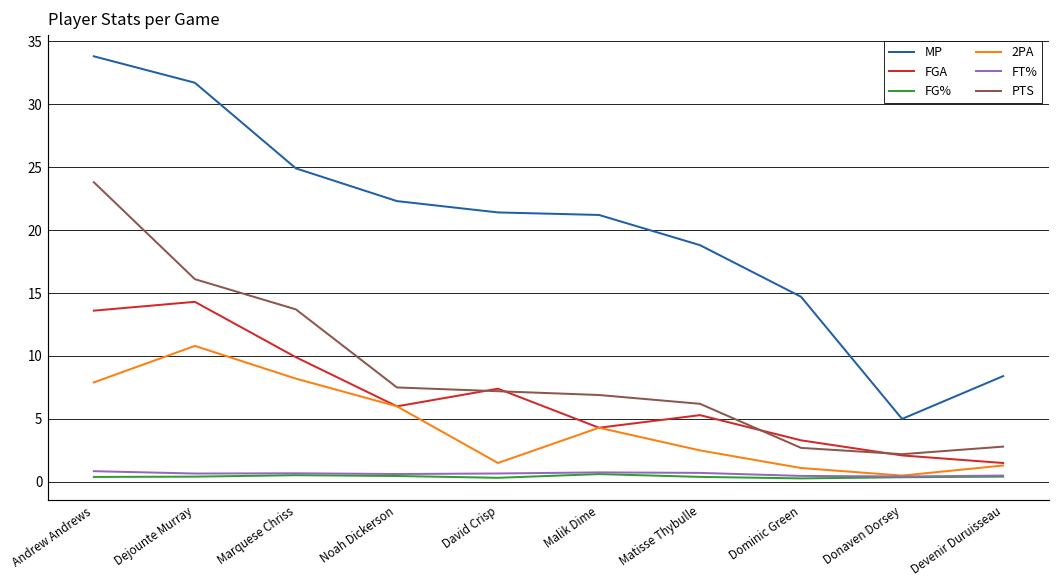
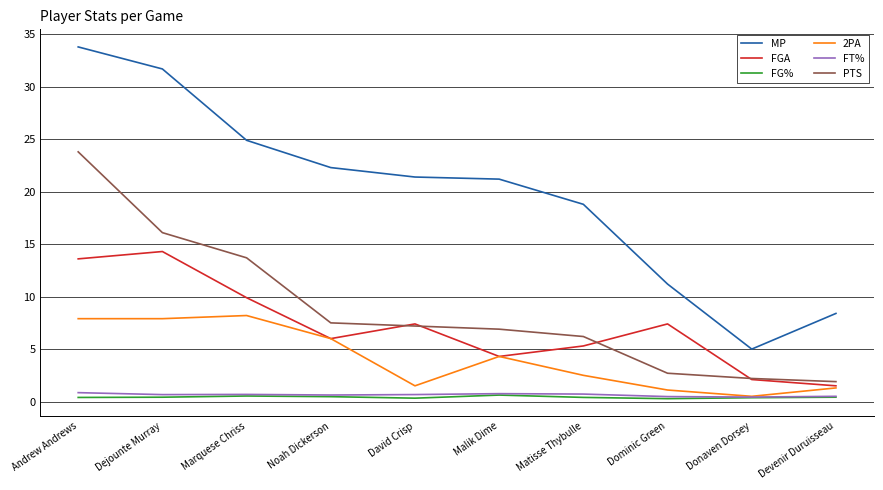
2PA, Dejounte Murray: 10.8 -> 7.9
MP, Dominic Green: 14.7 -> 11.2
FGA, Dominic Green: 3.3 -> 7.4
PTS, Devenir Duruisseau: 2.8 -> 1.9
